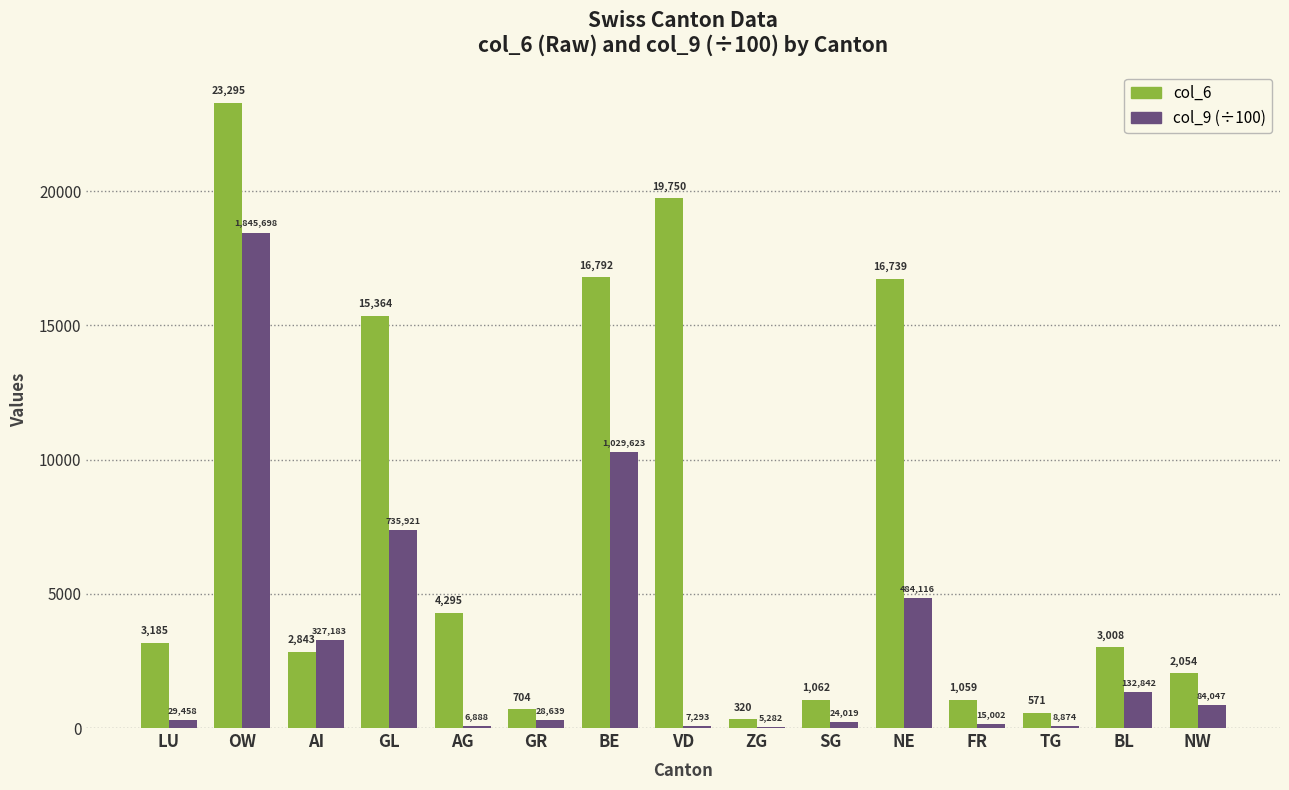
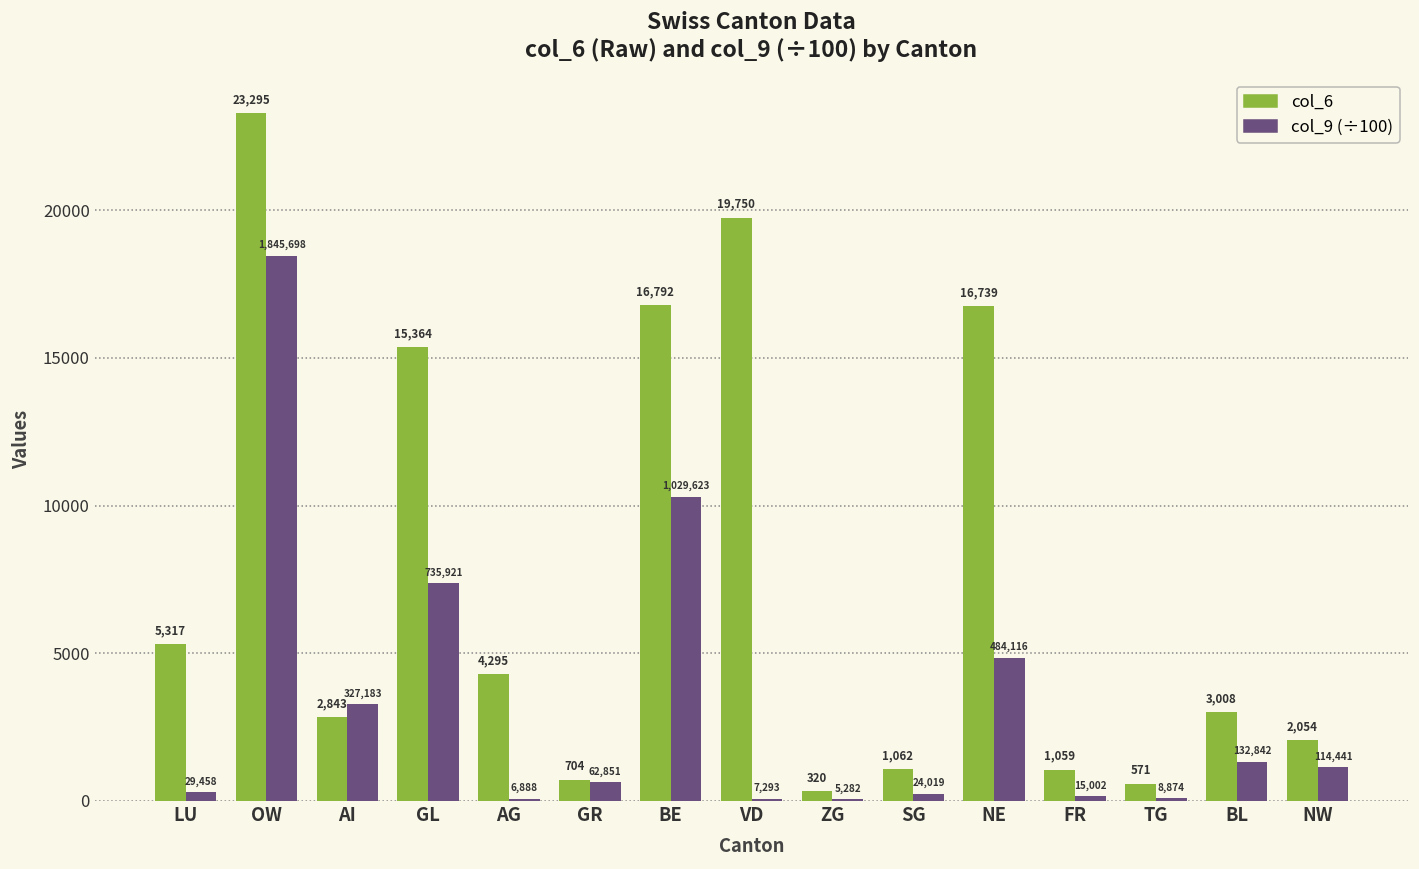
col_6, LU: 3,185 -> 5,317
col_9 (÷100), GR: 28,639 -> 62,851
col_9 (÷100), NW: 84,047 -> 114,441
